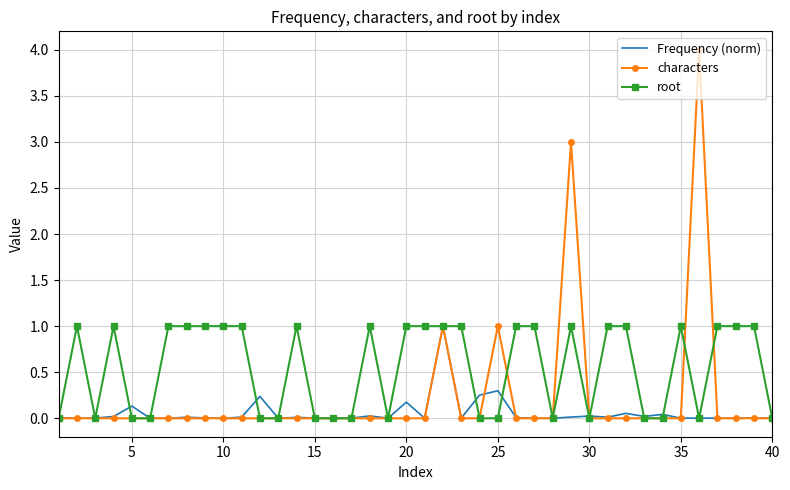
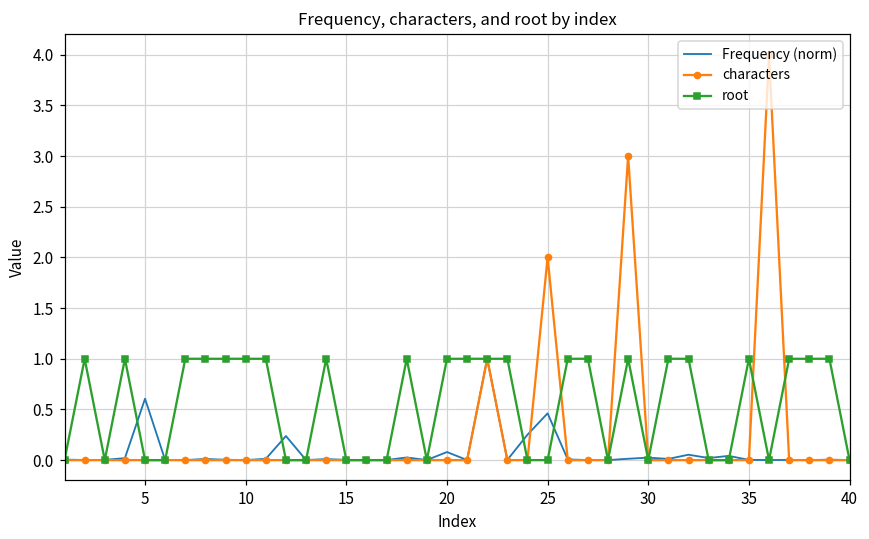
Frequency (norm), 5: 0.1 -> 0.6
Frequency (norm), 20: 0.2 -> 0.1
Frequency (norm), 25: 0.3 -> 0.5
characters, 25: 1 -> 2
